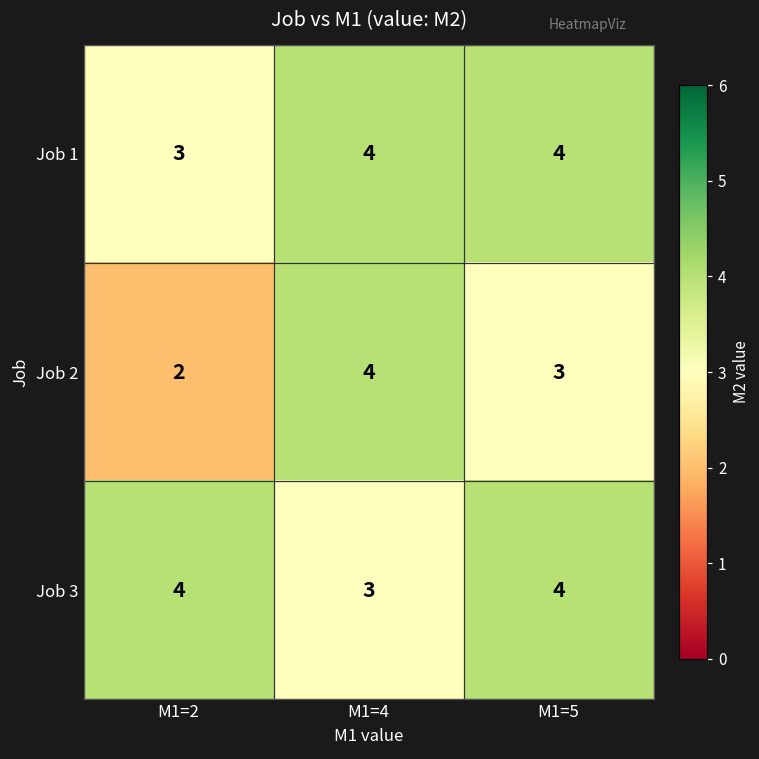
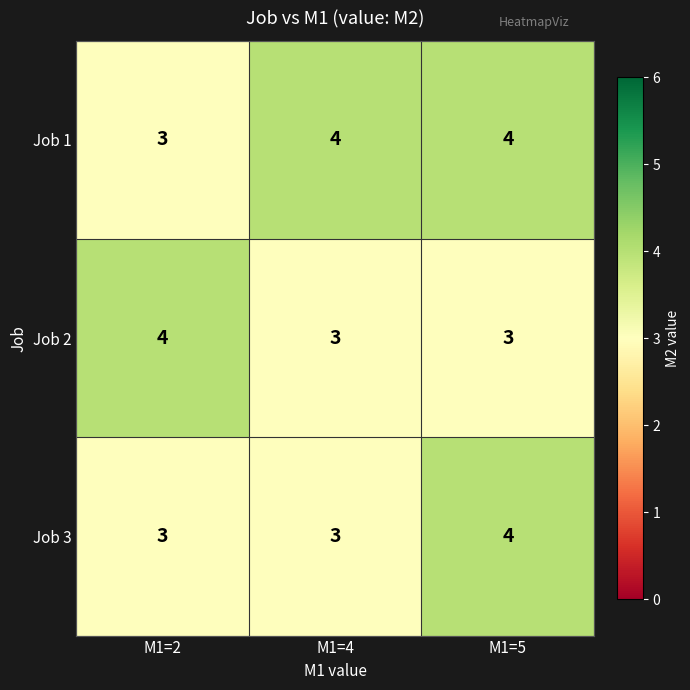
Job 2, M1=2: 2 -> 4
Job 2, M1=4: 4 -> 3
Job 3, M1=2: 4 -> 3
